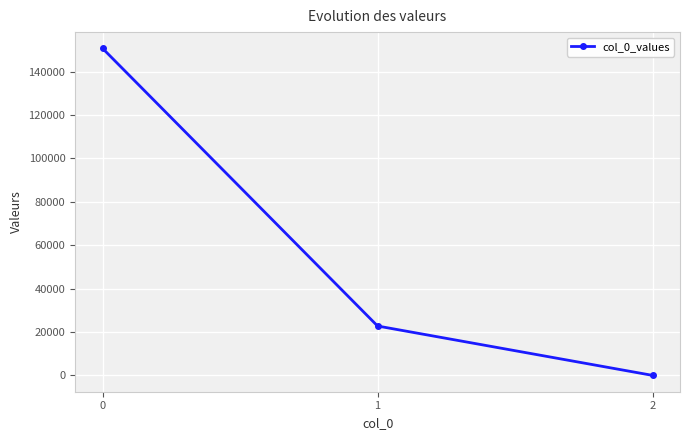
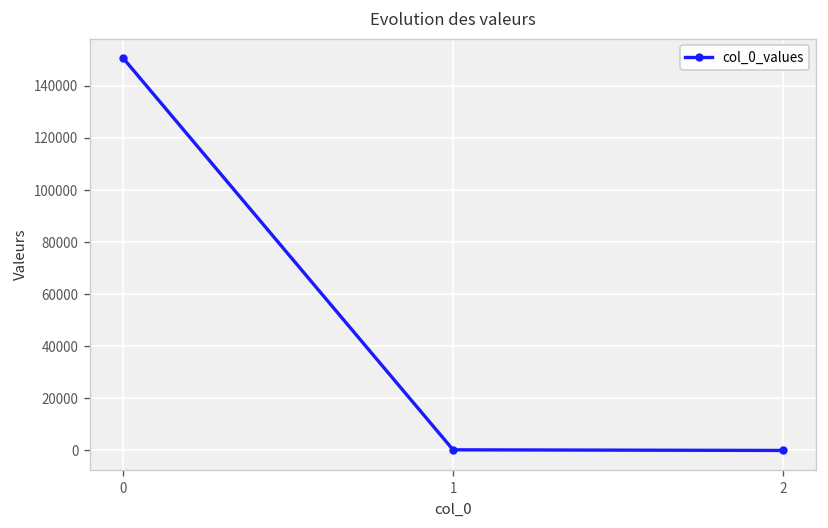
1: 23000 -> 0
